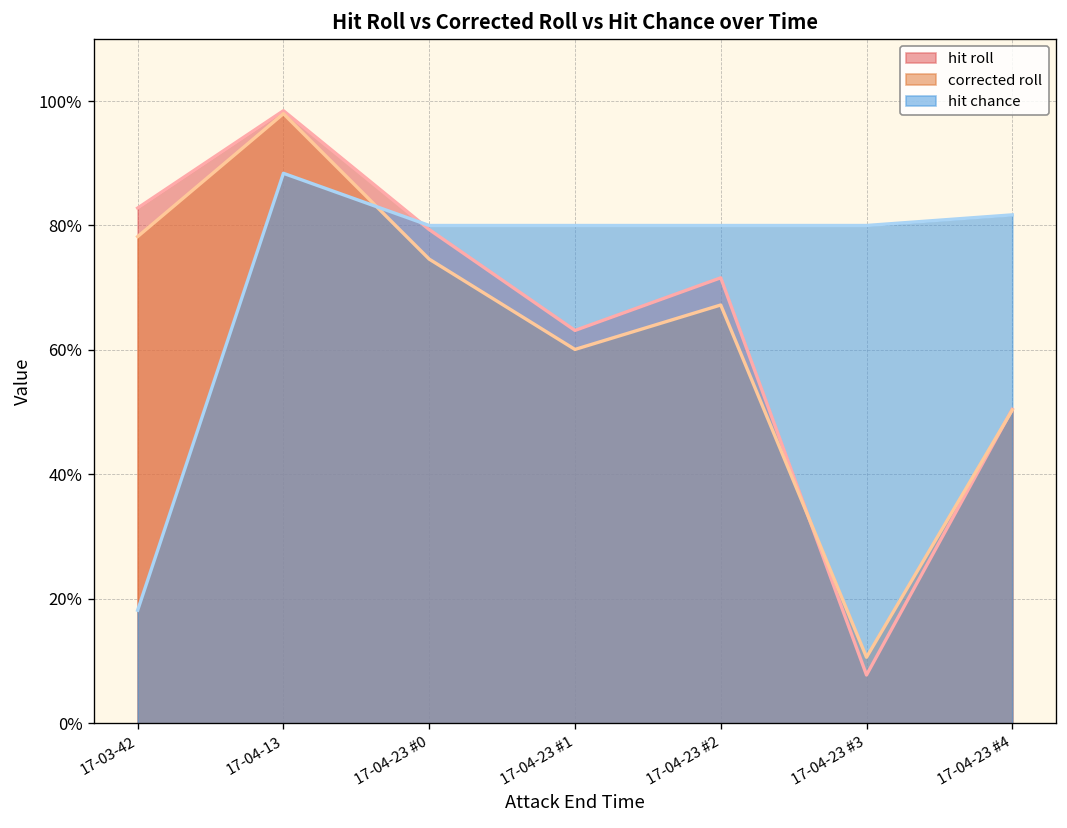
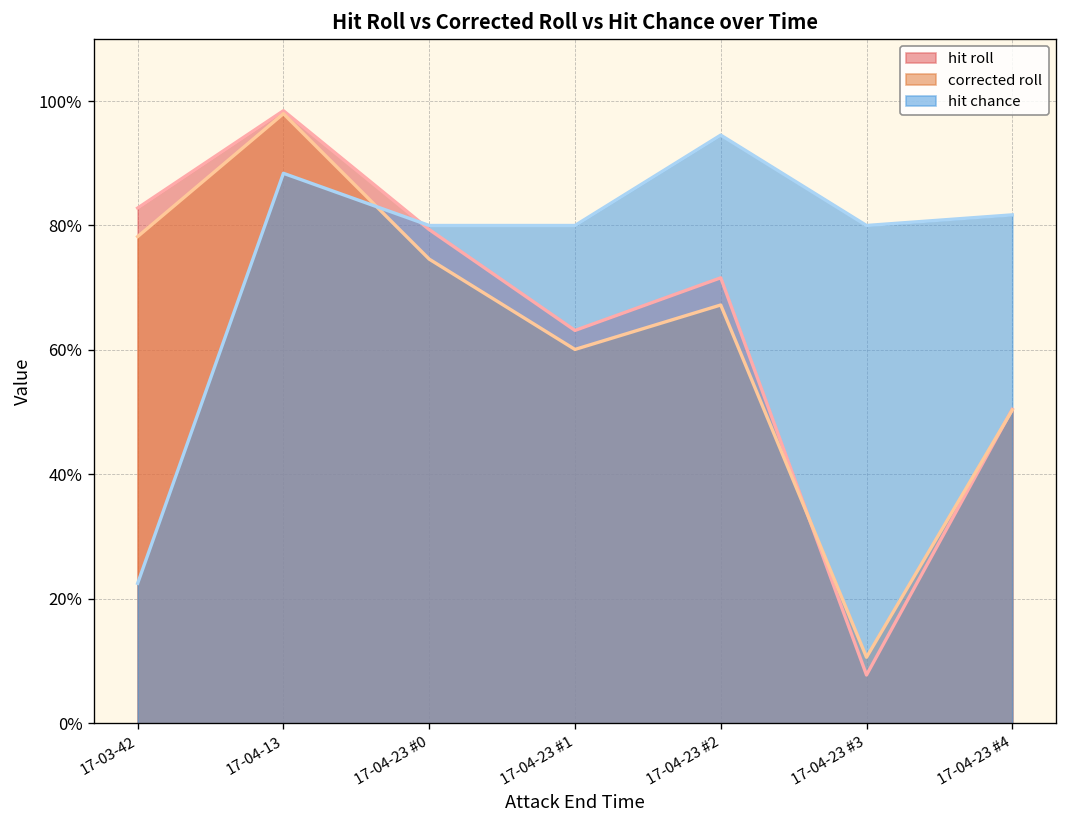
hit chance, 17-03-42: 18% -> 23%
hit chance, 17-04-23 #2: 80% -> 95%
